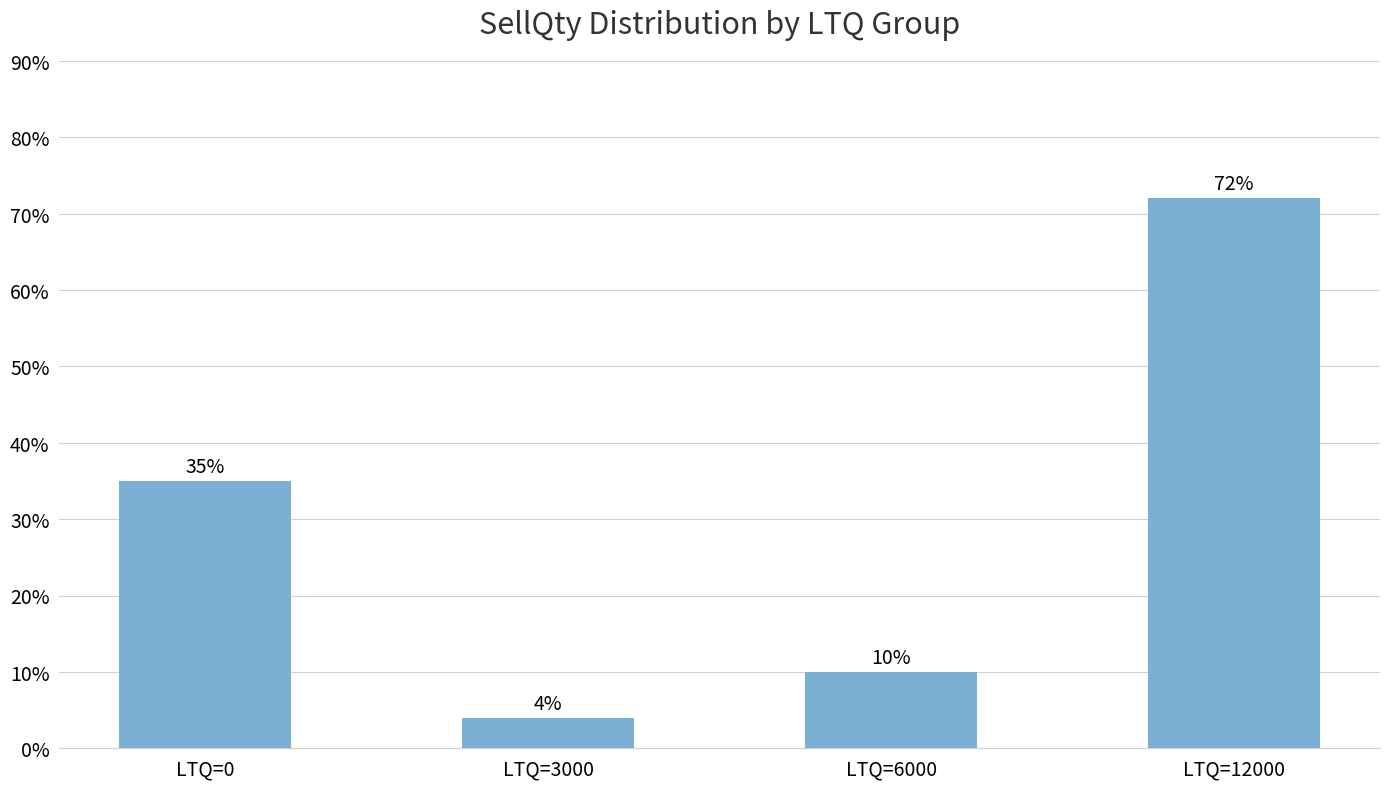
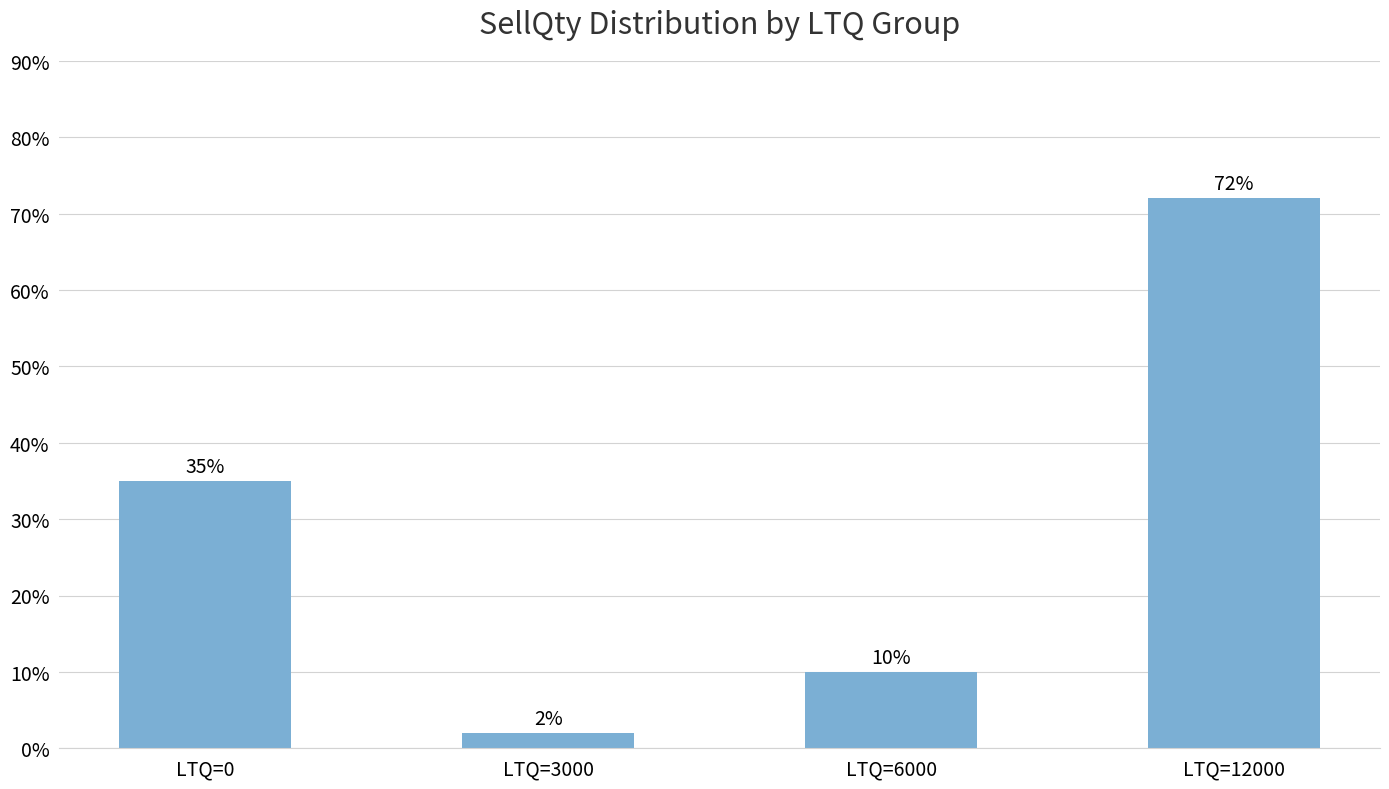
LTQ=3000: 4% -> 2%
